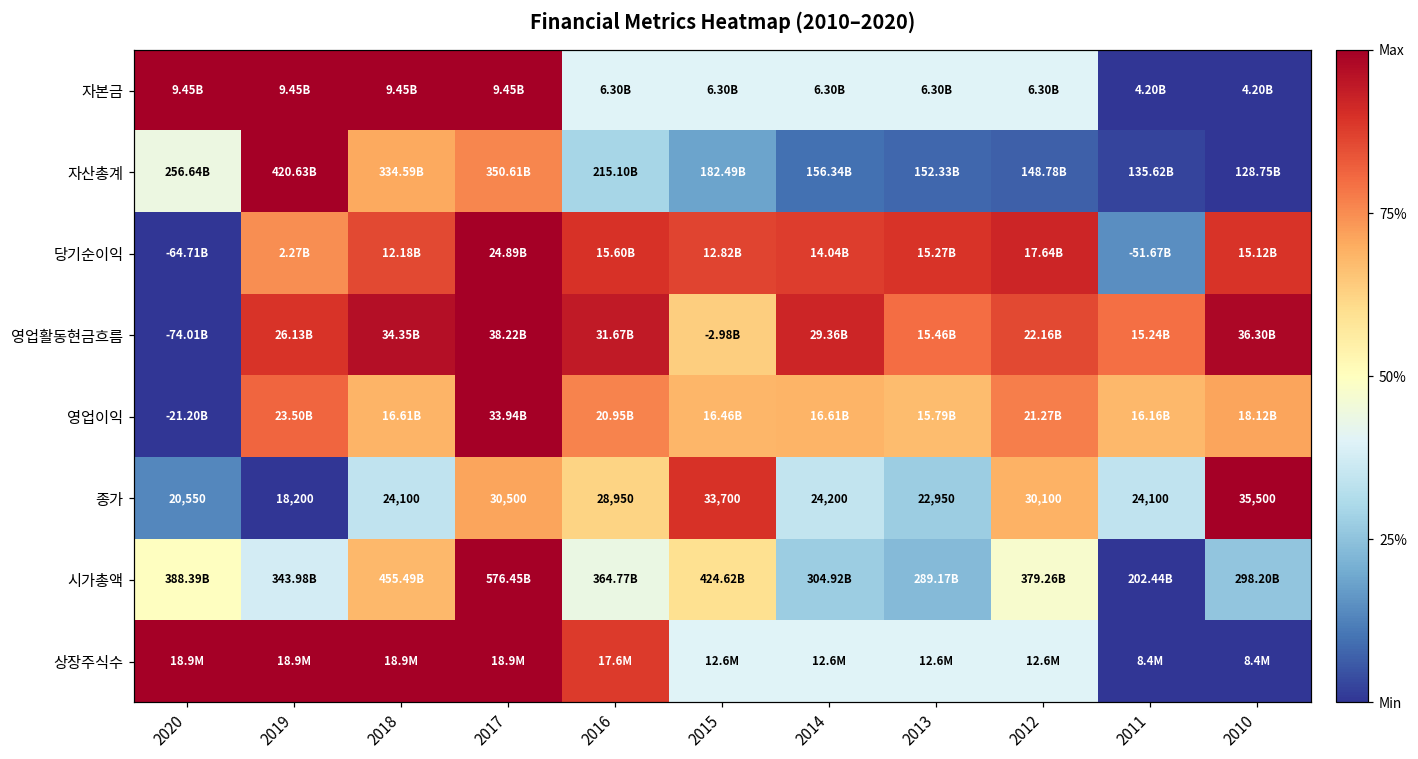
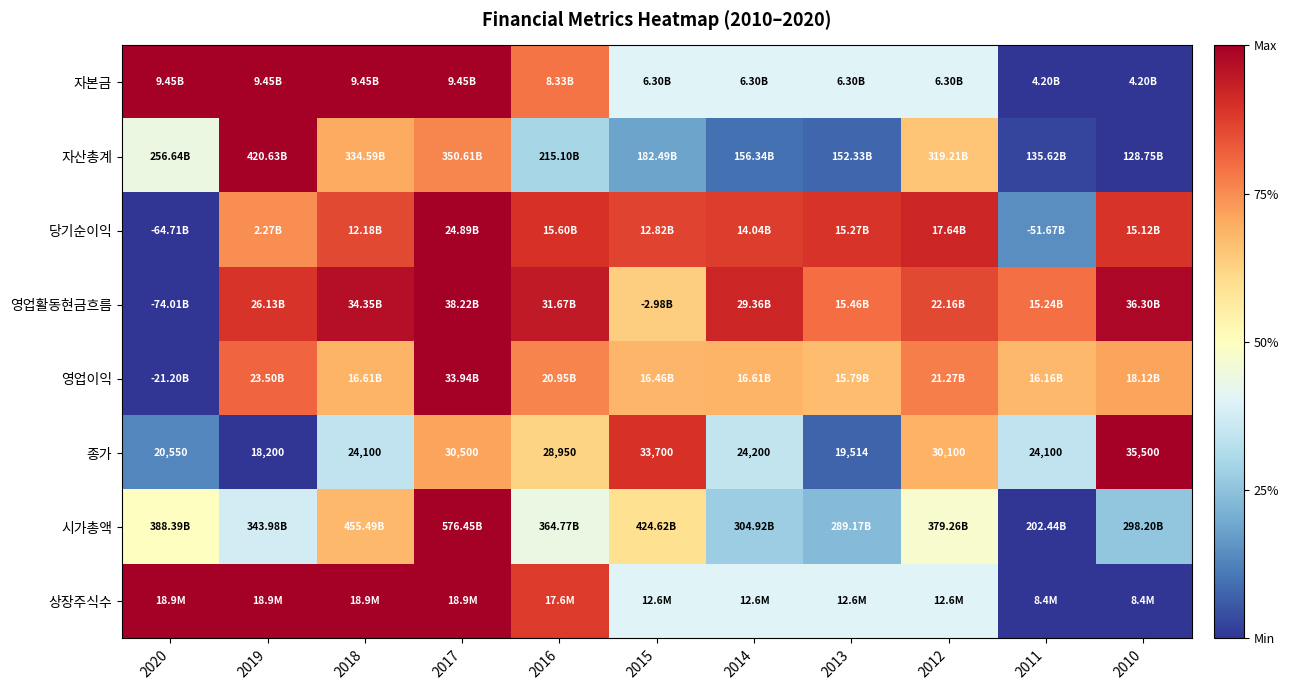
자본금, 2016: 6.30B -> 8.33B
자산총계, 2012: 148.78B -> 319.21B
종가, 2013: 22,950 -> 19,514
